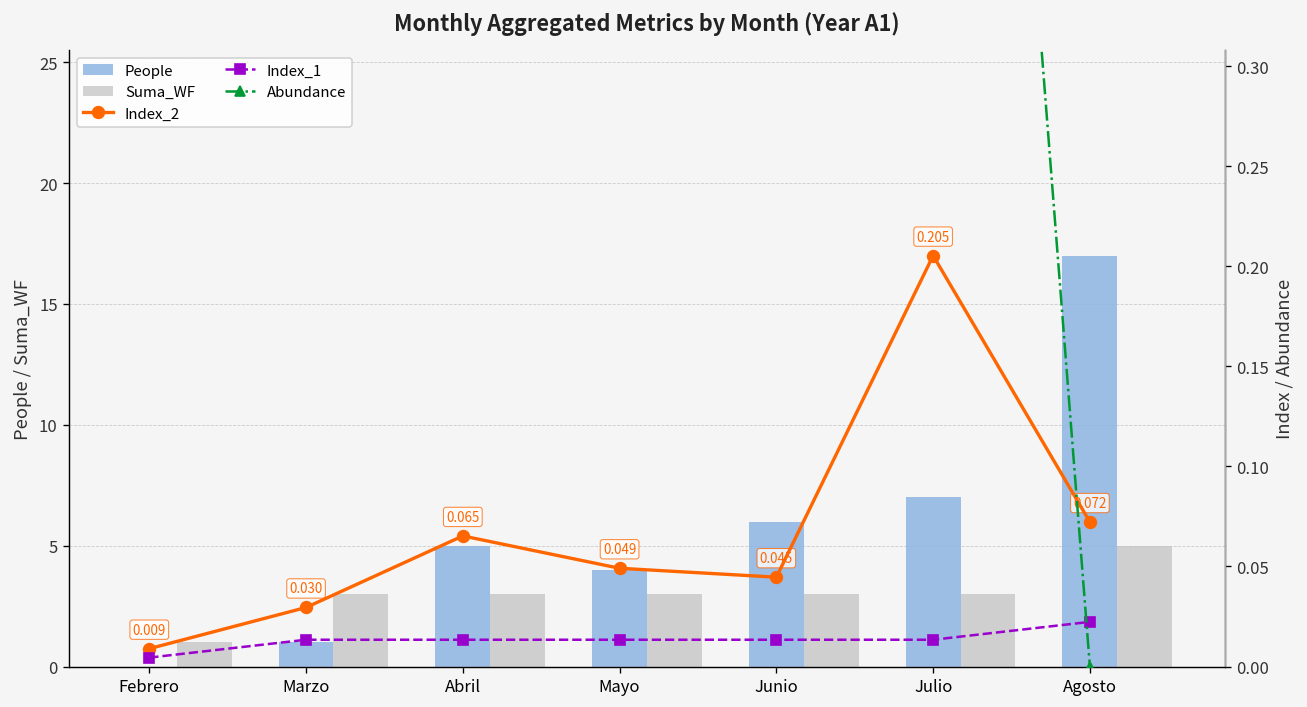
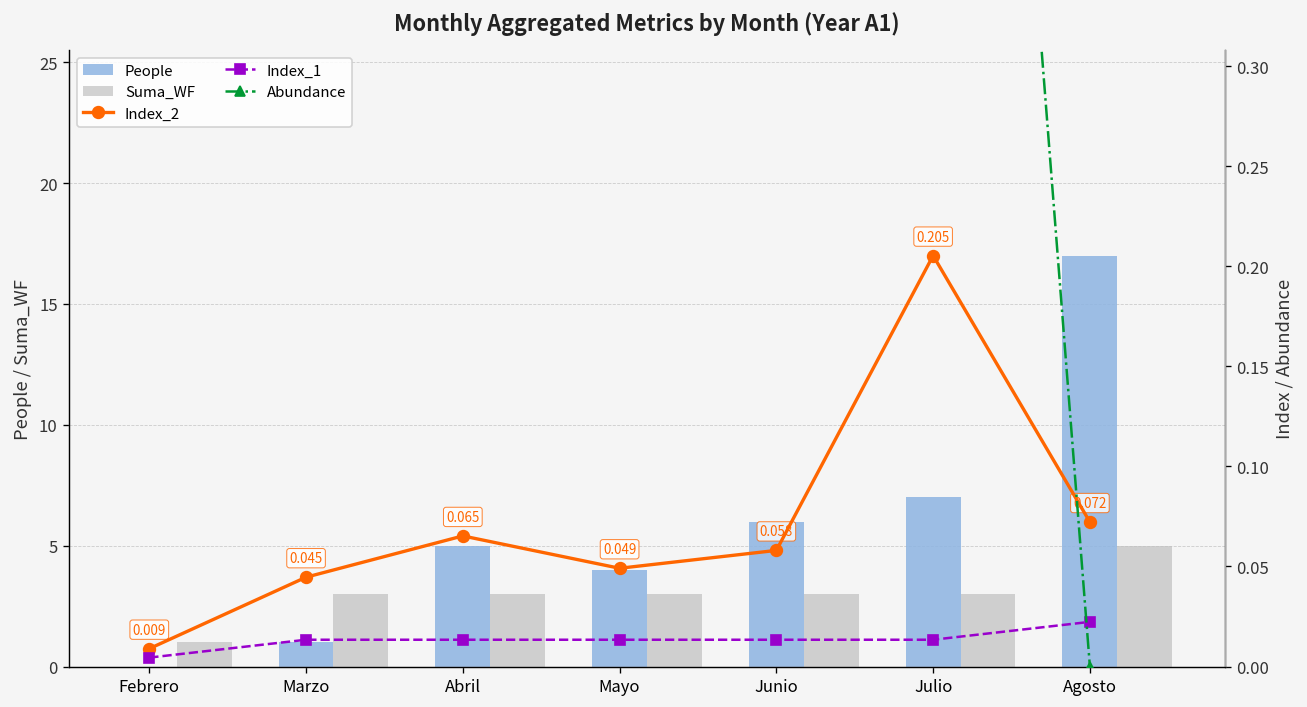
Index_2, Marzo: 0.030 -> 0.045
Index_2, Junio: 0.045 -> 0.058
